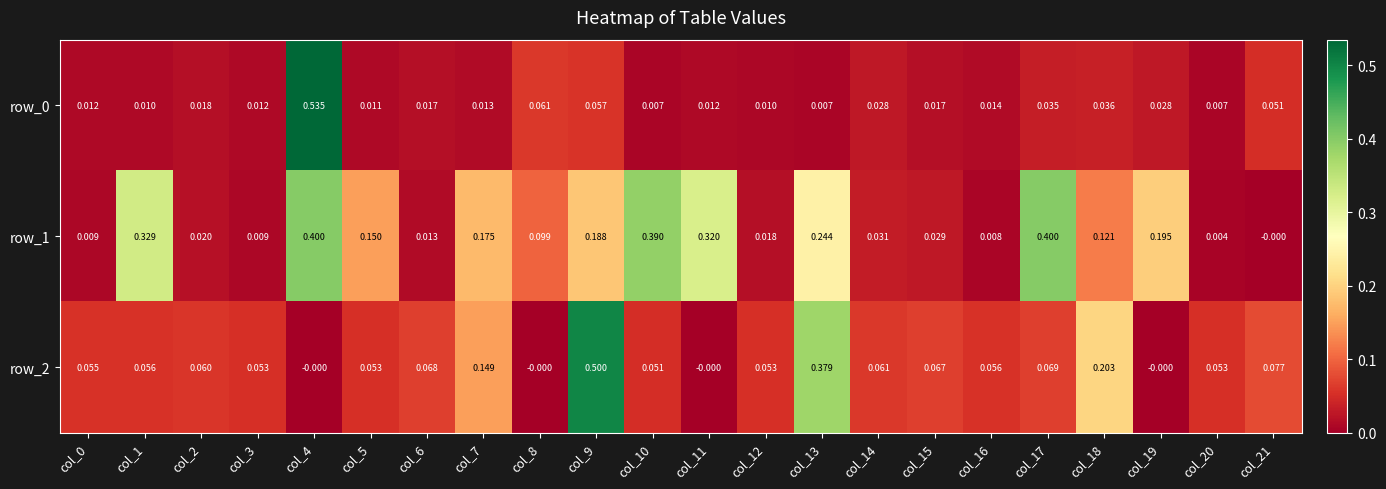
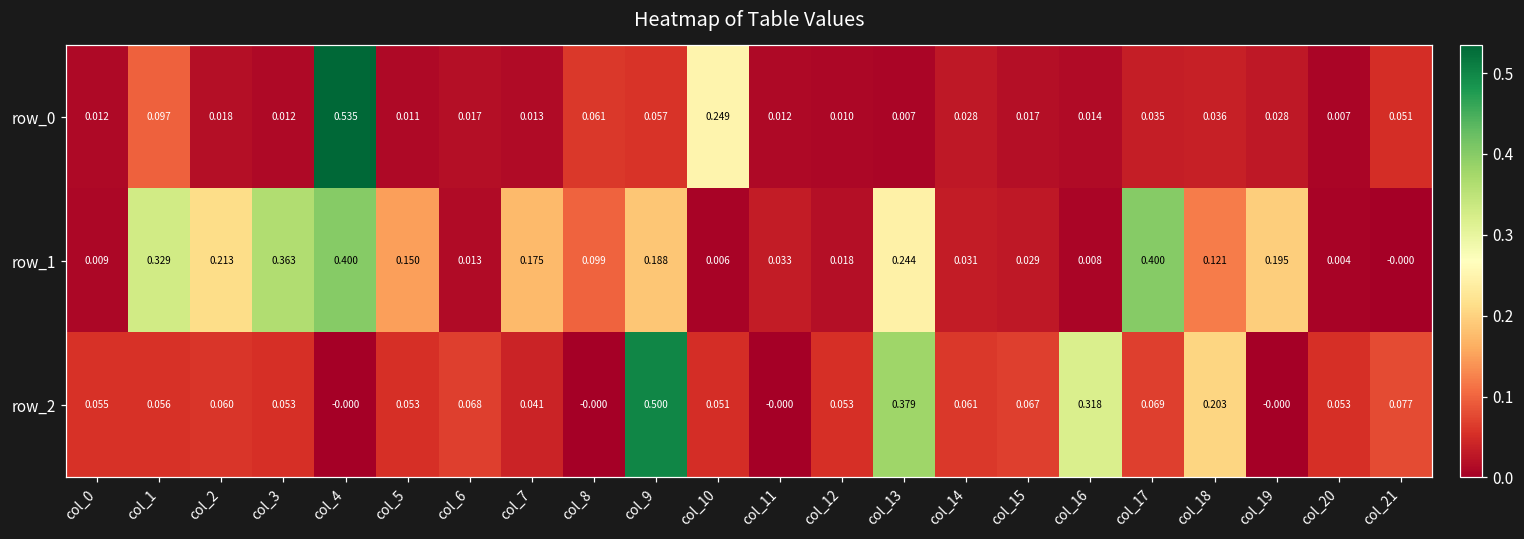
row_0, col_1: 0.010 -> 0.097
row_0, col_10: 0.007 -> 0.249
row_1, col_2: 0.020 -> 0.213
row_1, col_3: 0.009 -> 0.363
row_1, col_10: 0.390 -> 0.006
row_1, col_11: 0.320 -> 0.033
row_2, col_7: 0.149 -> 0.041
row_2, col_16: 0.056 -> 0.318
